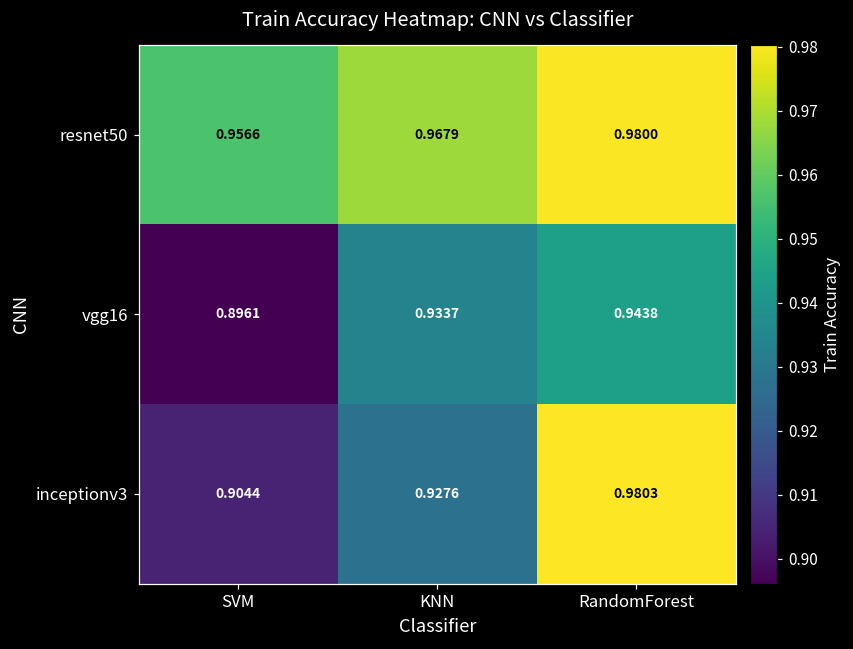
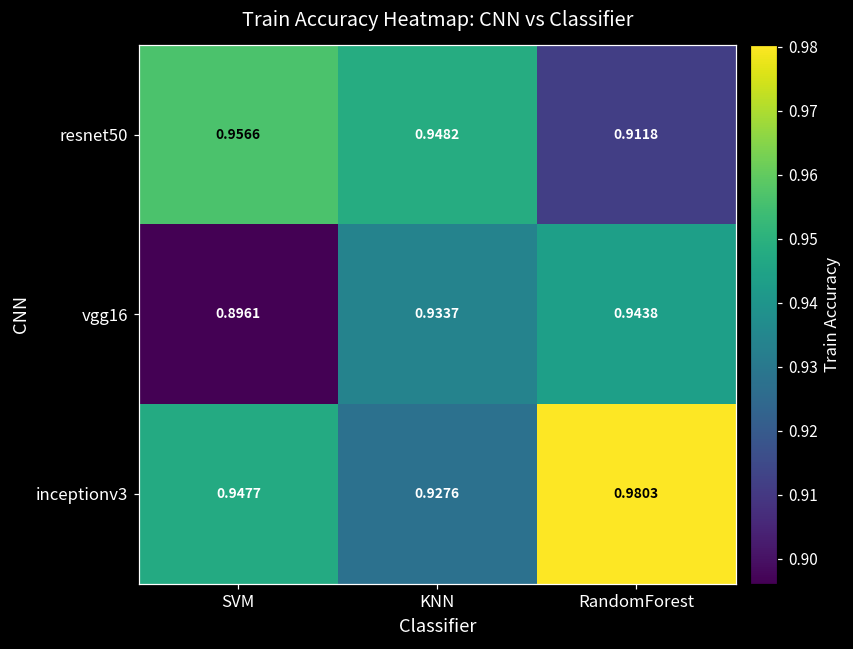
resnet50, KNN: 0.9679 -> 0.9482
resnet50, RandomForest: 0.9800 -> 0.9118
inceptionv3, SVM: 0.9044 -> 0.9477
